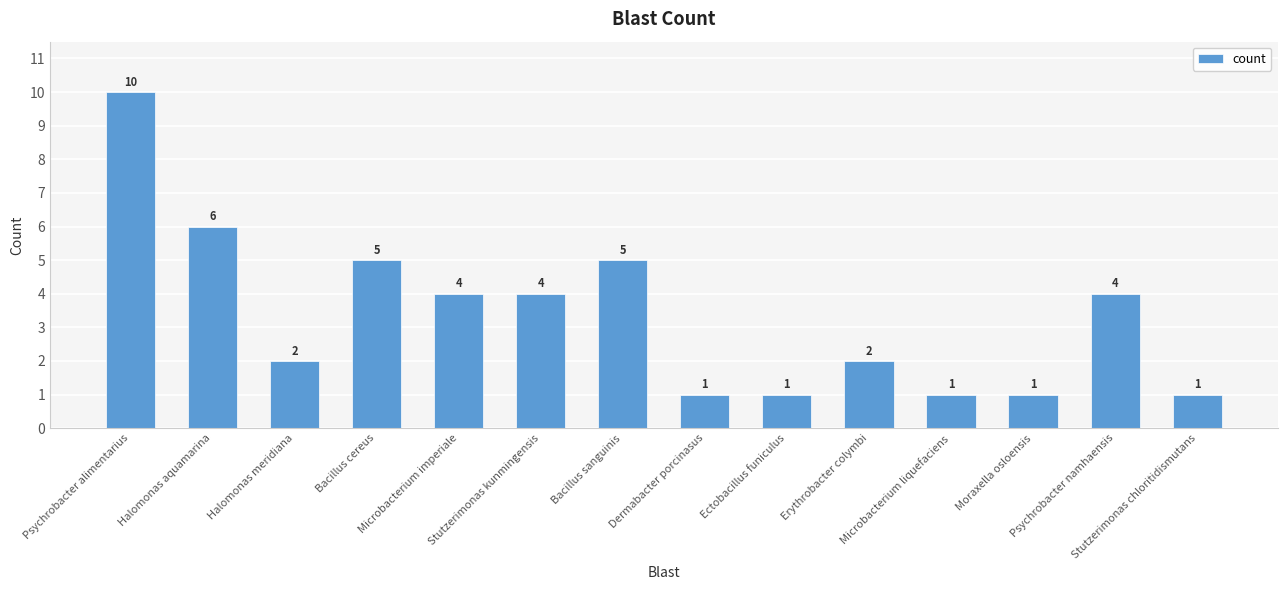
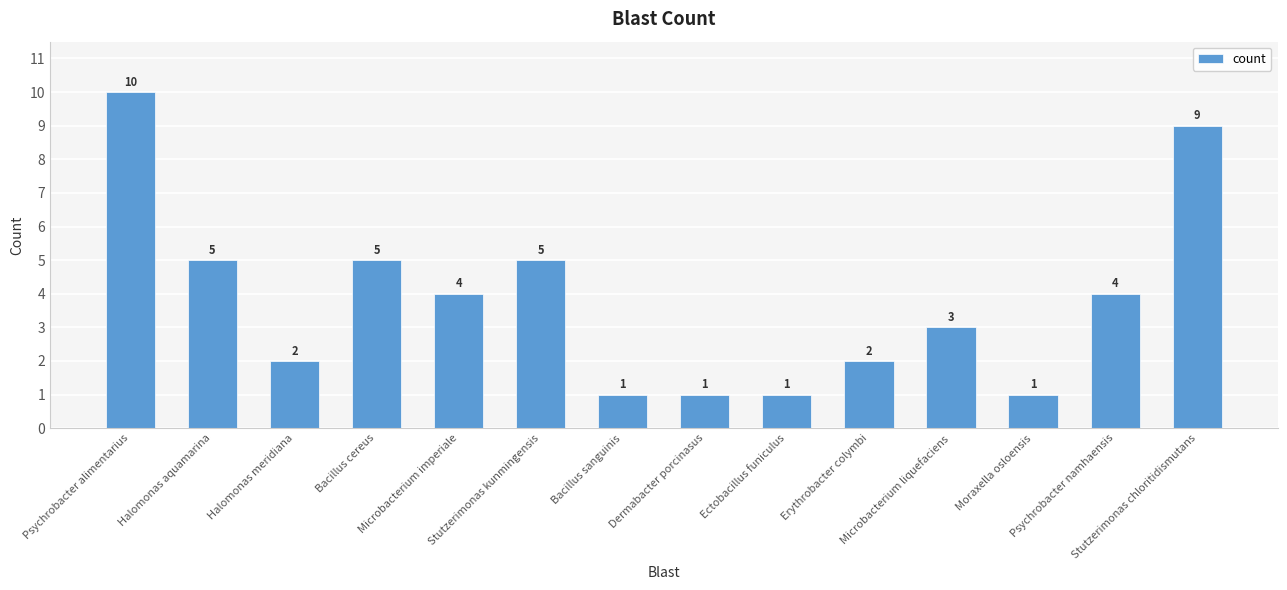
Halomonas aquamarina: 6 -> 5
Stutzerimonas kunmingensis: 4 -> 5
Bacillus sanguinis: 5 -> 1
Microbacterium liquefaciens: 1 -> 3
Stutzerimonas chloritidismutans: 1 -> 9
